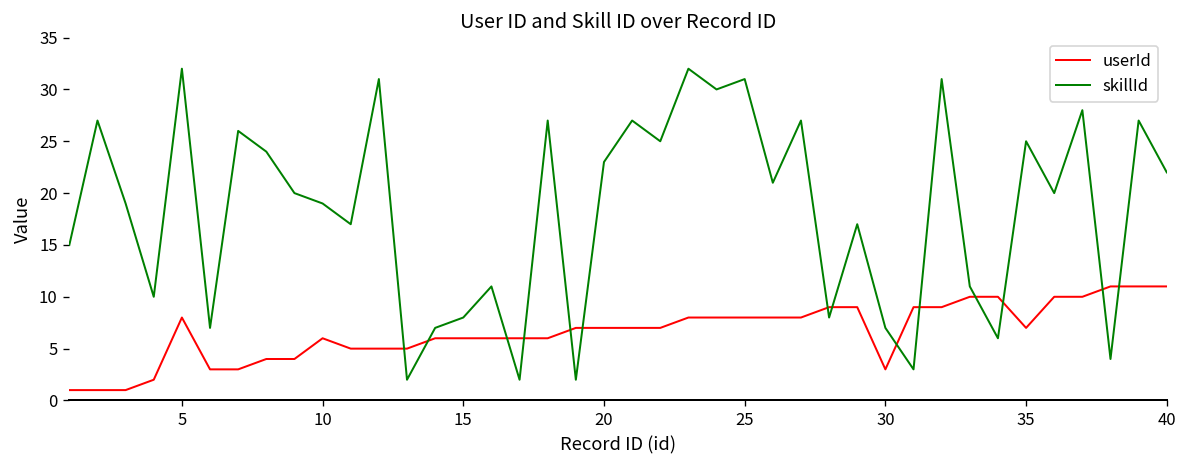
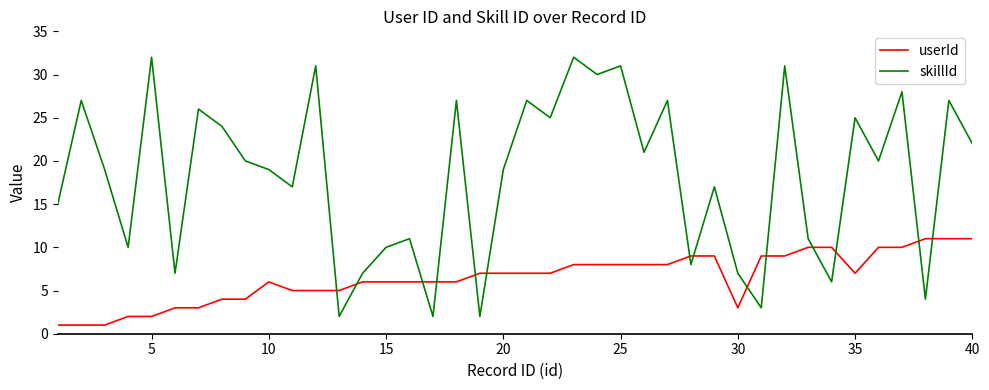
userId, 5: 8 -> 2
skillId, 15: 8 -> 10
skillId, 20: 23 -> 19
